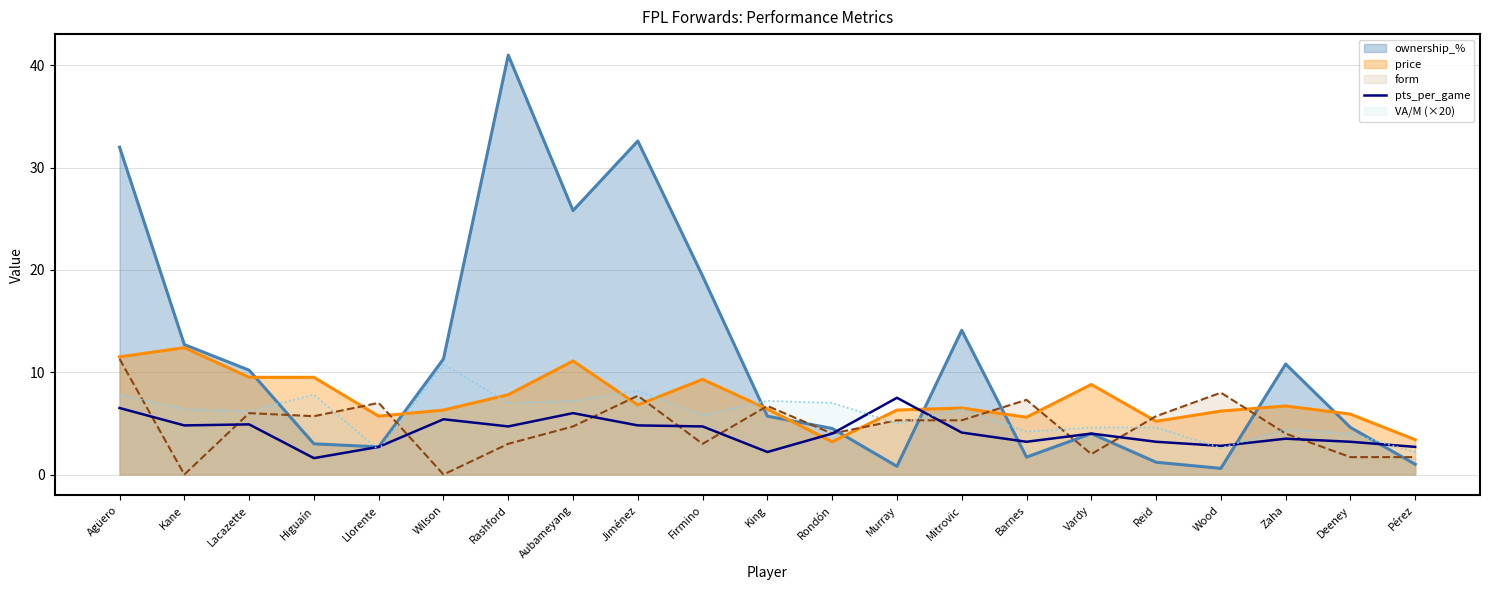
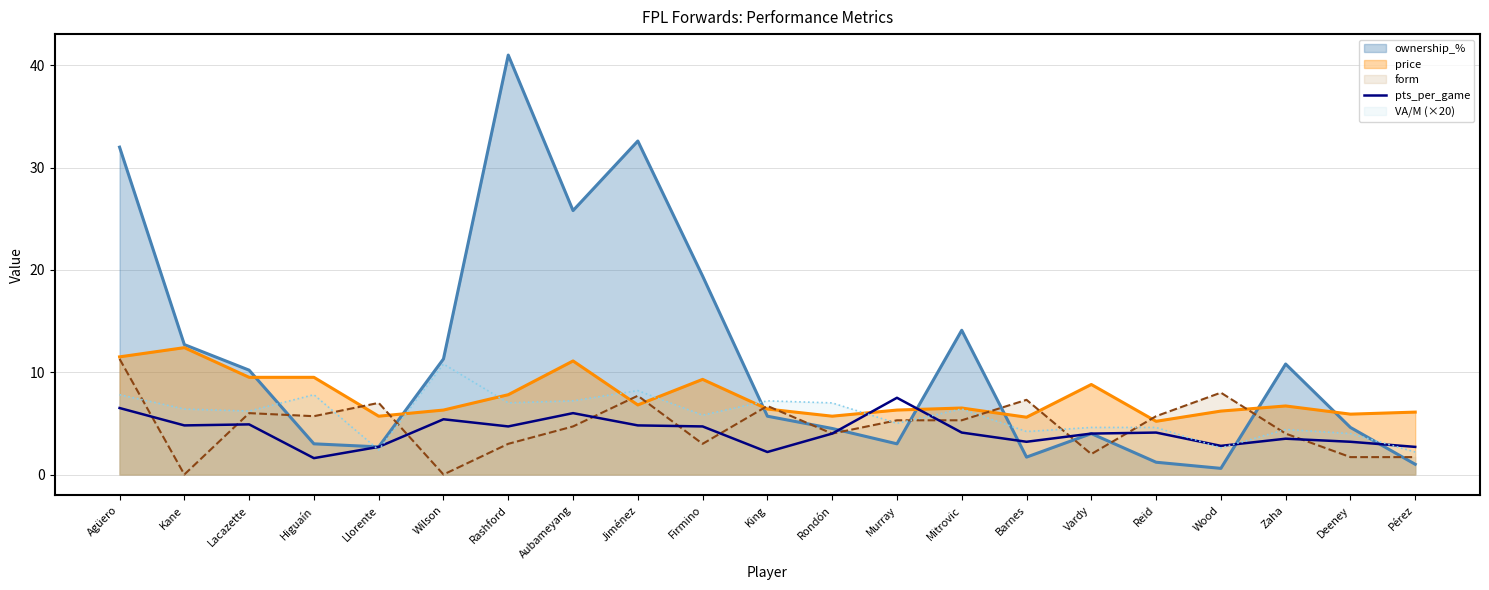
price, Rondón: 3.2 -> 5.7
ownership_%, Murray: 0.8 -> 3.0
pts_per_game, Reid: 3.2 -> 4.1
price, Pérez: 3.4 -> 6.1
